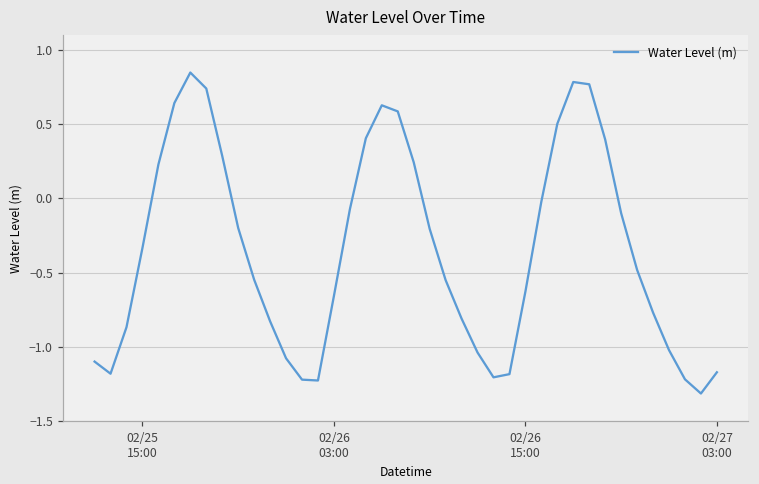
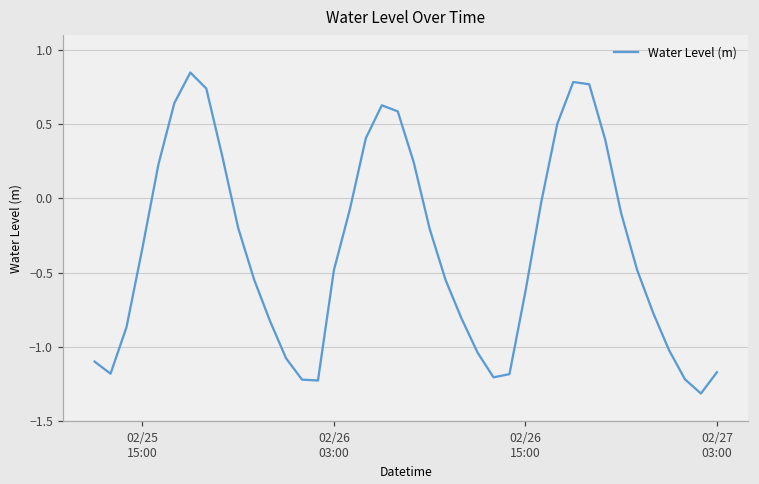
02/26 03:00: -0.66 -> -0.48
